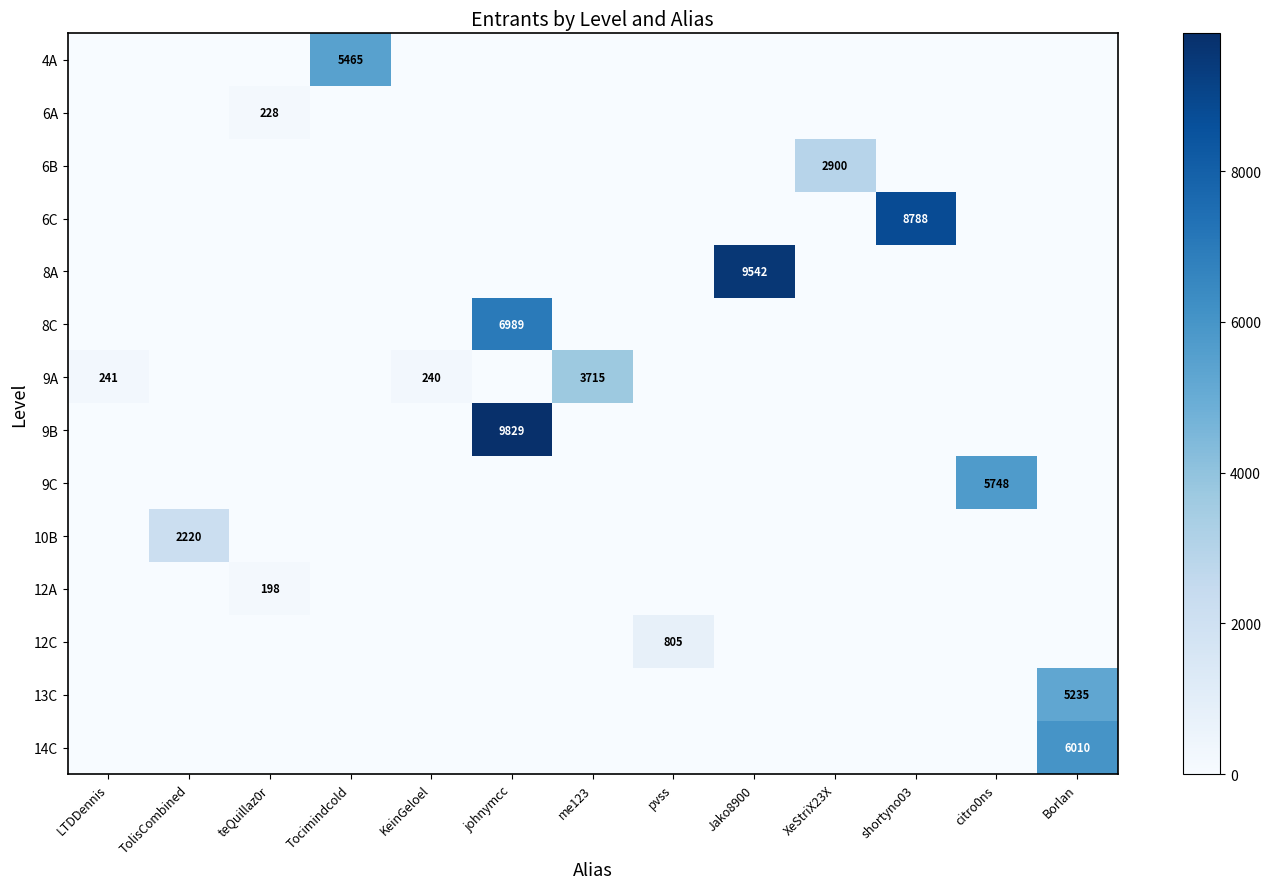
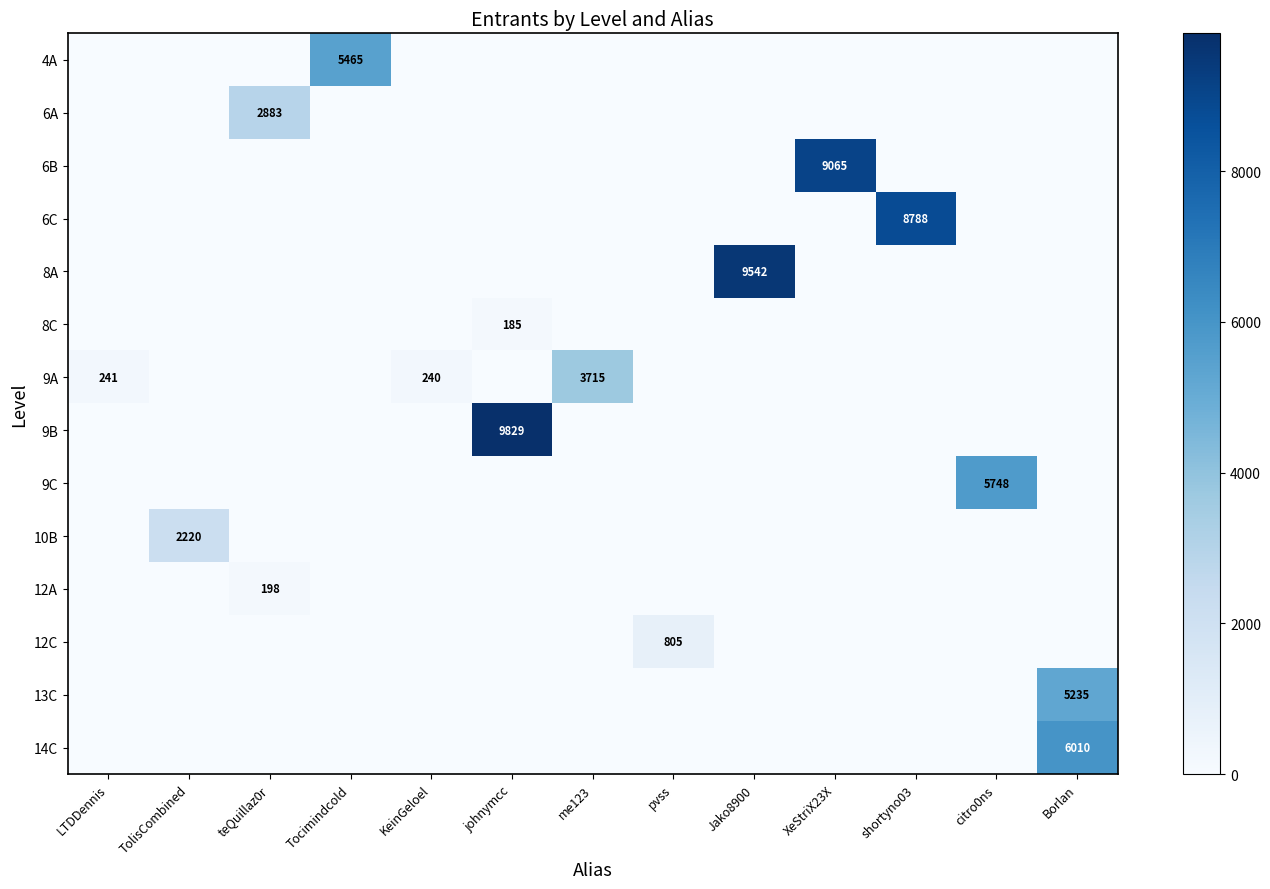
6A, teQuillaz0r: 228 -> 2883
6B, XeStriX23X: 2900 -> 9065
8C, johnymcc: 6989 -> 185
